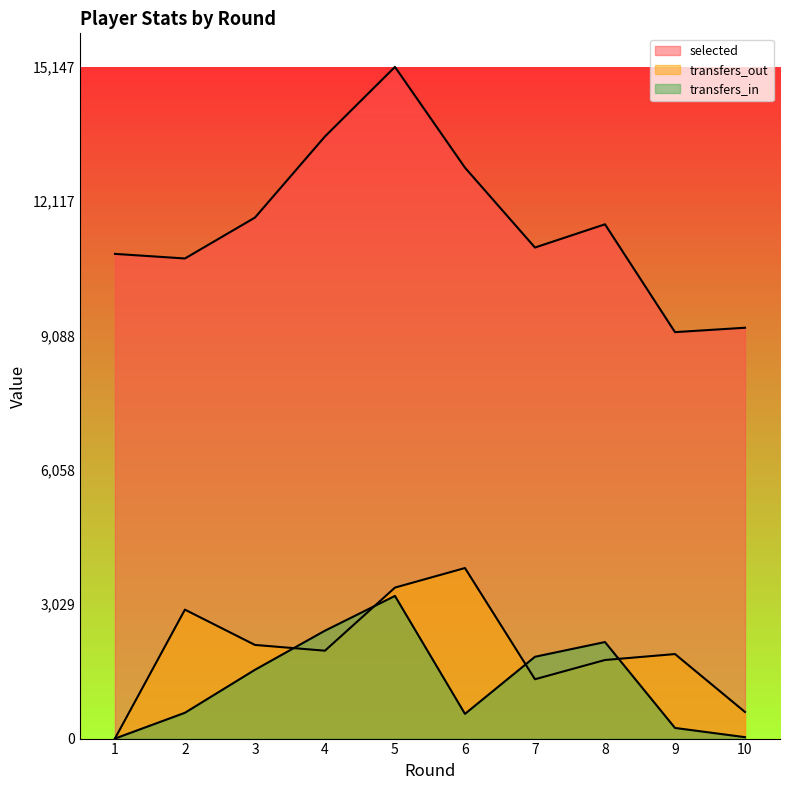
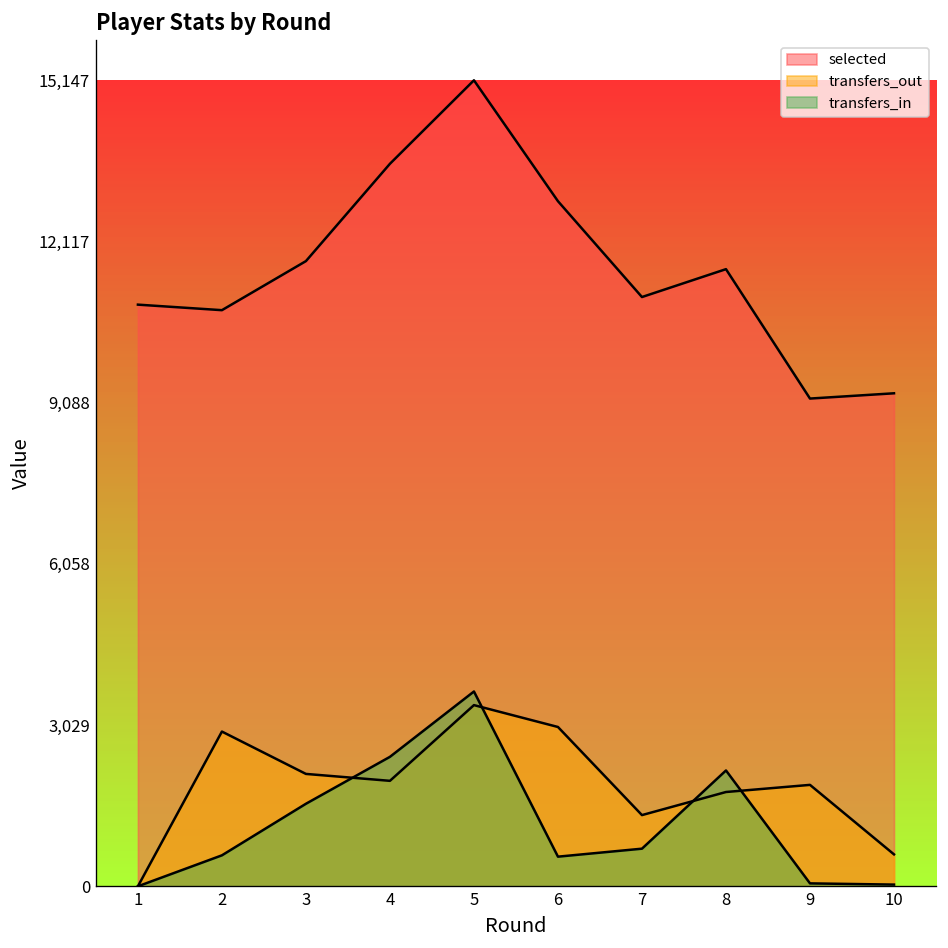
transfers_in, 5: 3,200 -> 3,700
transfers_out, 6: 3,800 -> 3,000
transfers_in, 7: 1,800 -> 700
transfers_in, 9: 200 -> 100
